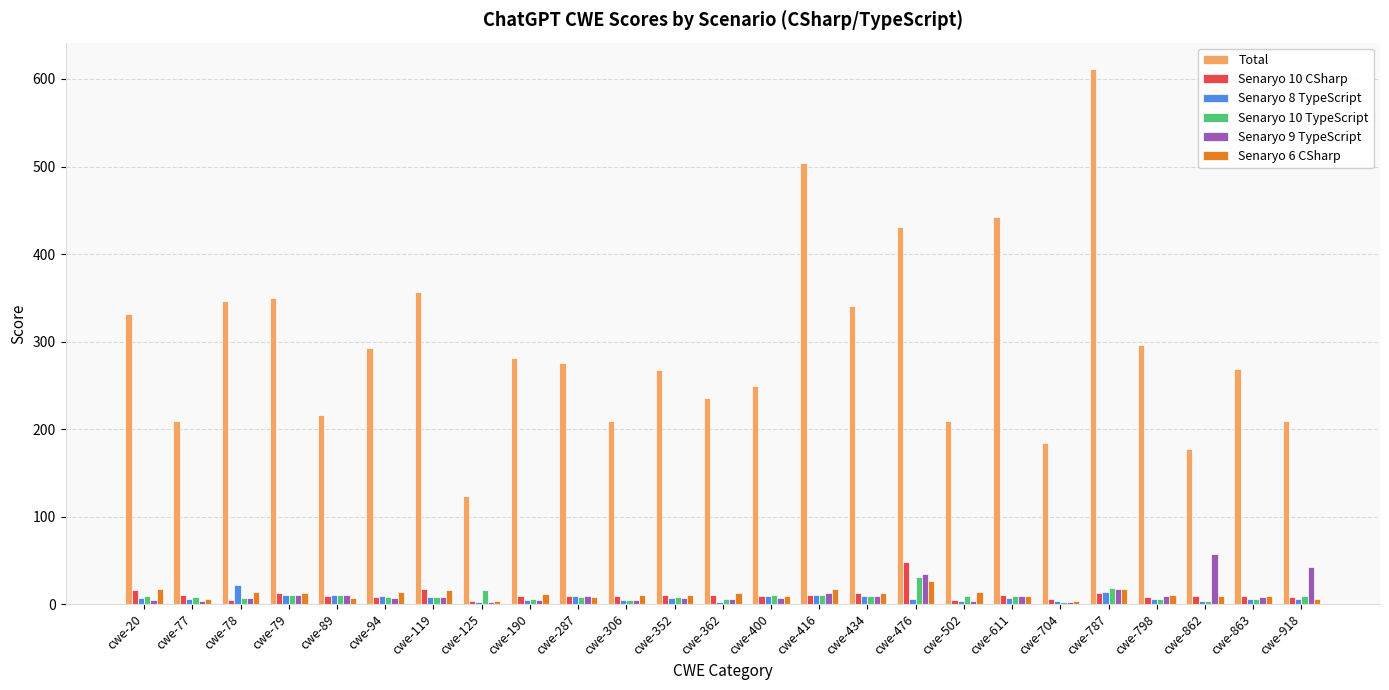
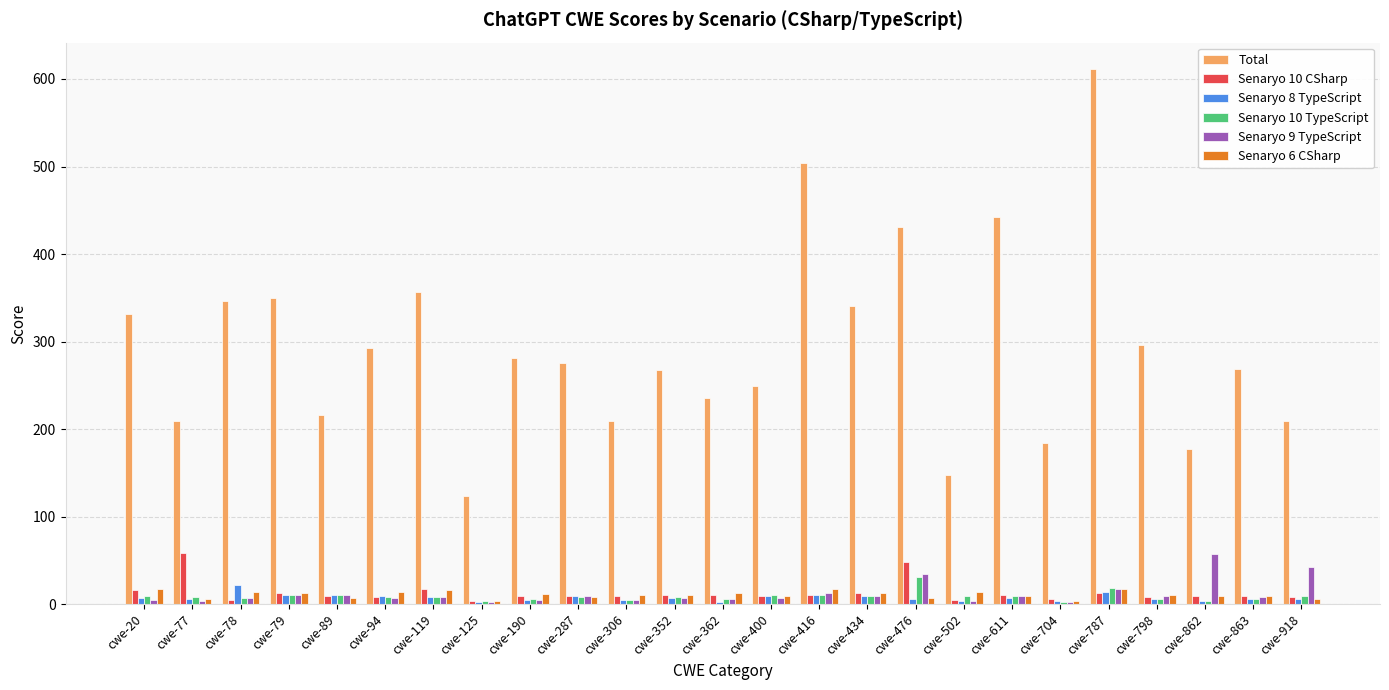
Senaryo 10 CSharp, cwe-77: 10 -> 60
Senaryo 10 TypeScript, cwe-125: 20 -> 0
Senaryo 6 CSharp, cwe-476: 30 -> 10
Total, cwe-502: 210 -> 150
